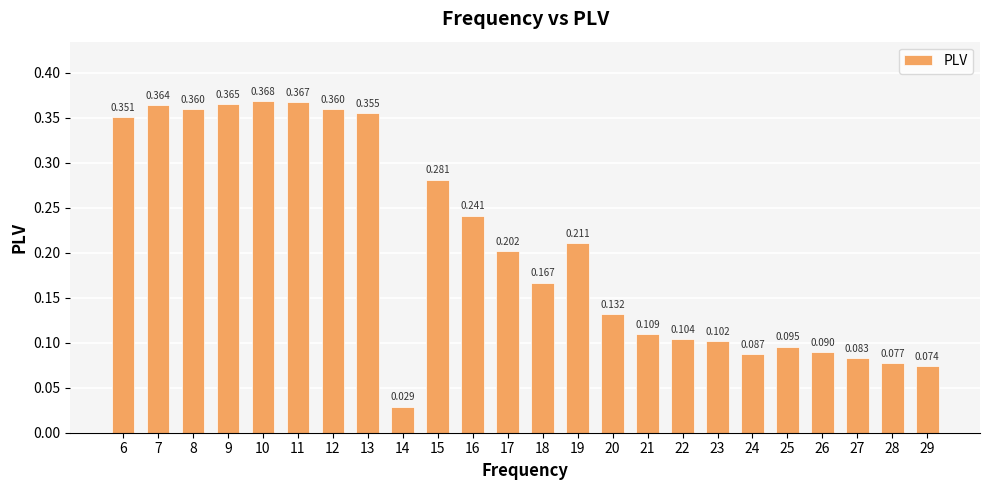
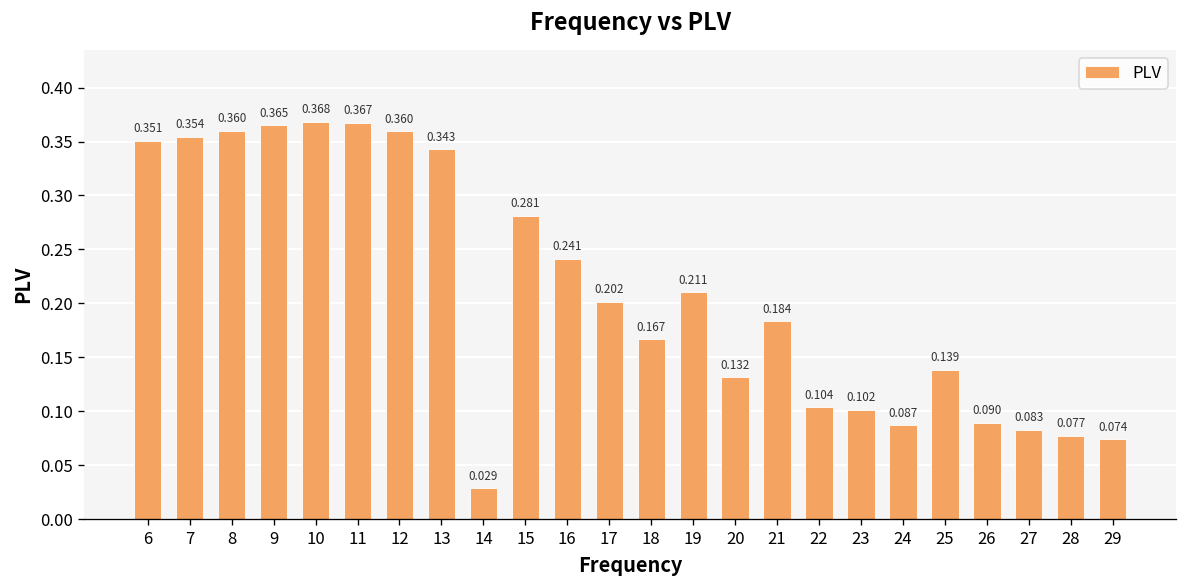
7: 0.364 -> 0.354
13: 0.355 -> 0.343
21: 0.109 -> 0.184
25: 0.095 -> 0.139
